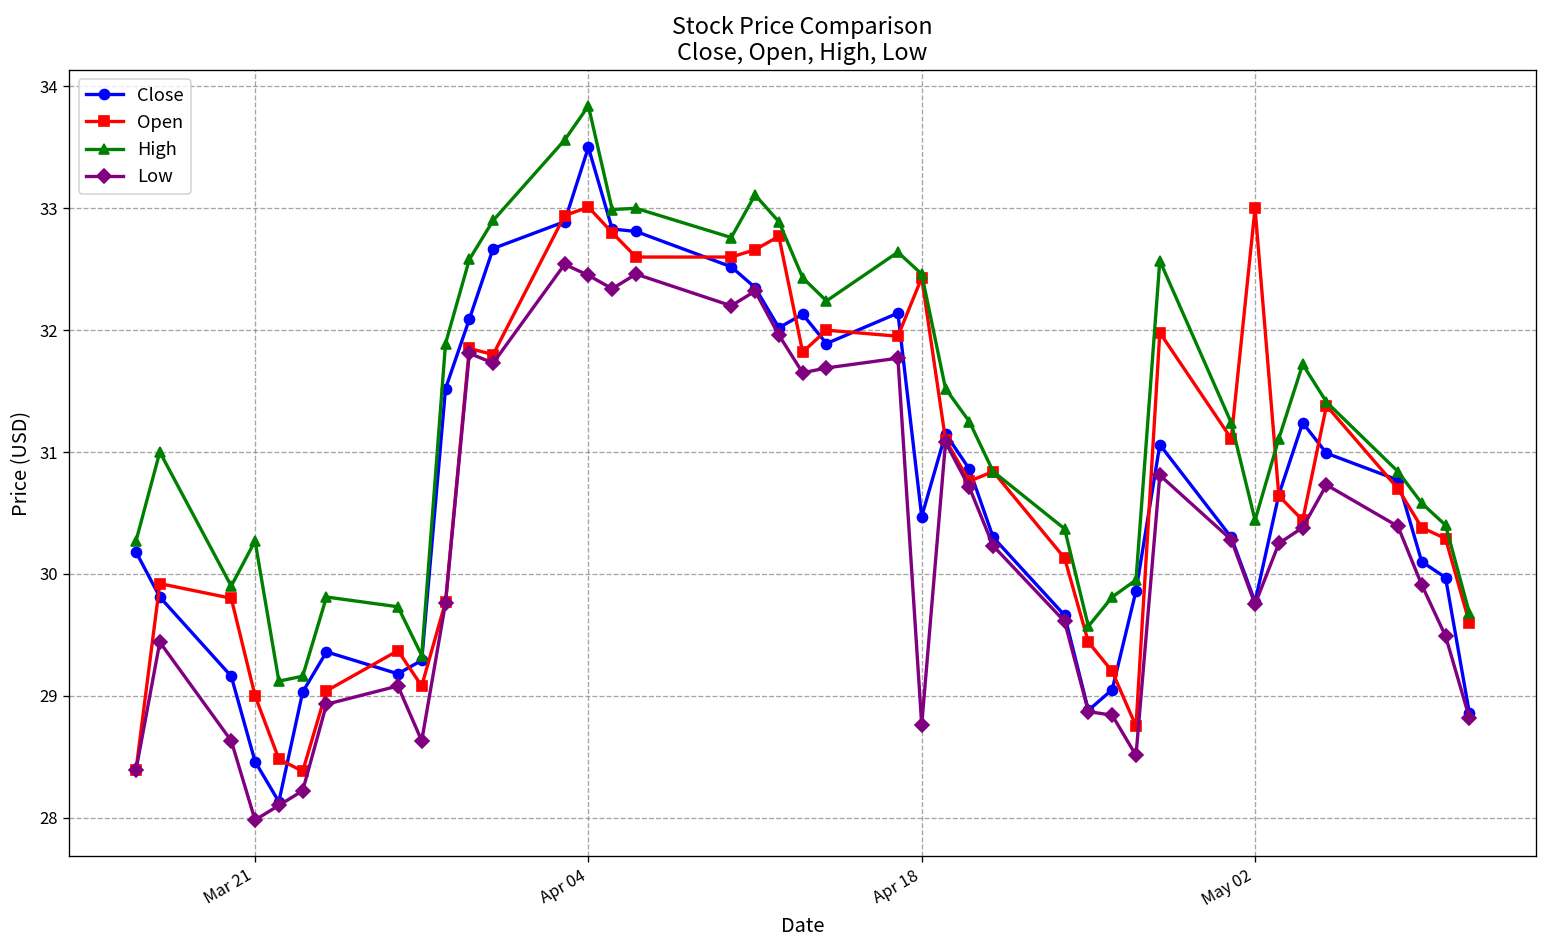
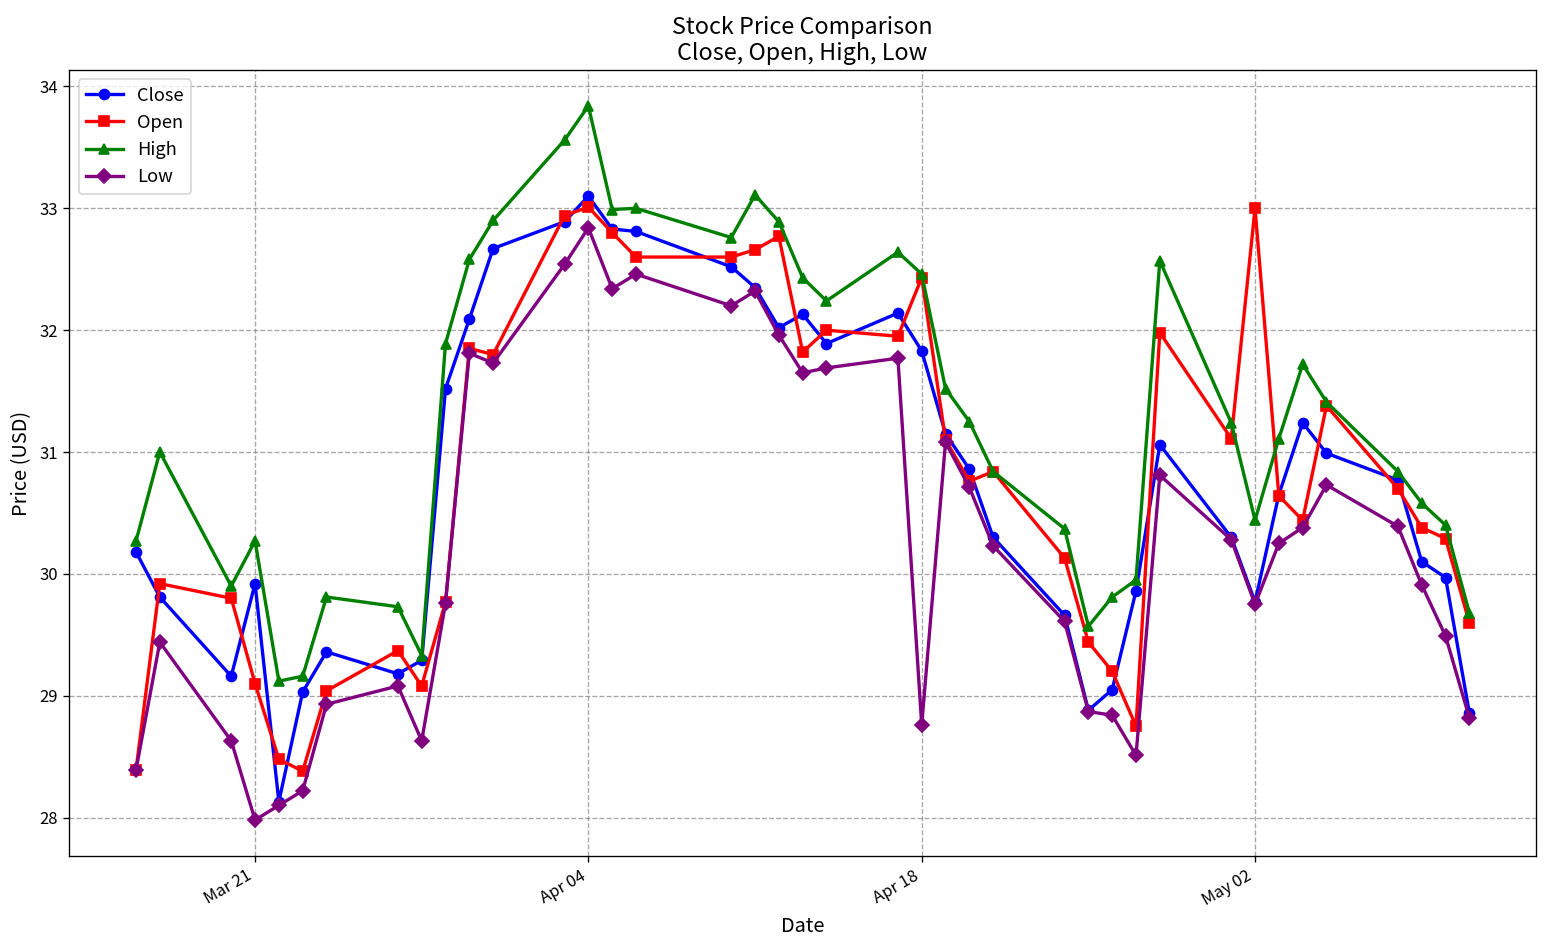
Close, Mar 21: 28.46 -> 29.92
Open, Mar 21: 29.0 -> 29.1
Close, Apr 04: 33.5 -> 33.1
Low, Apr 04: 32.45 -> 32.84
Close, Apr 18: 30.47 -> 31.83
